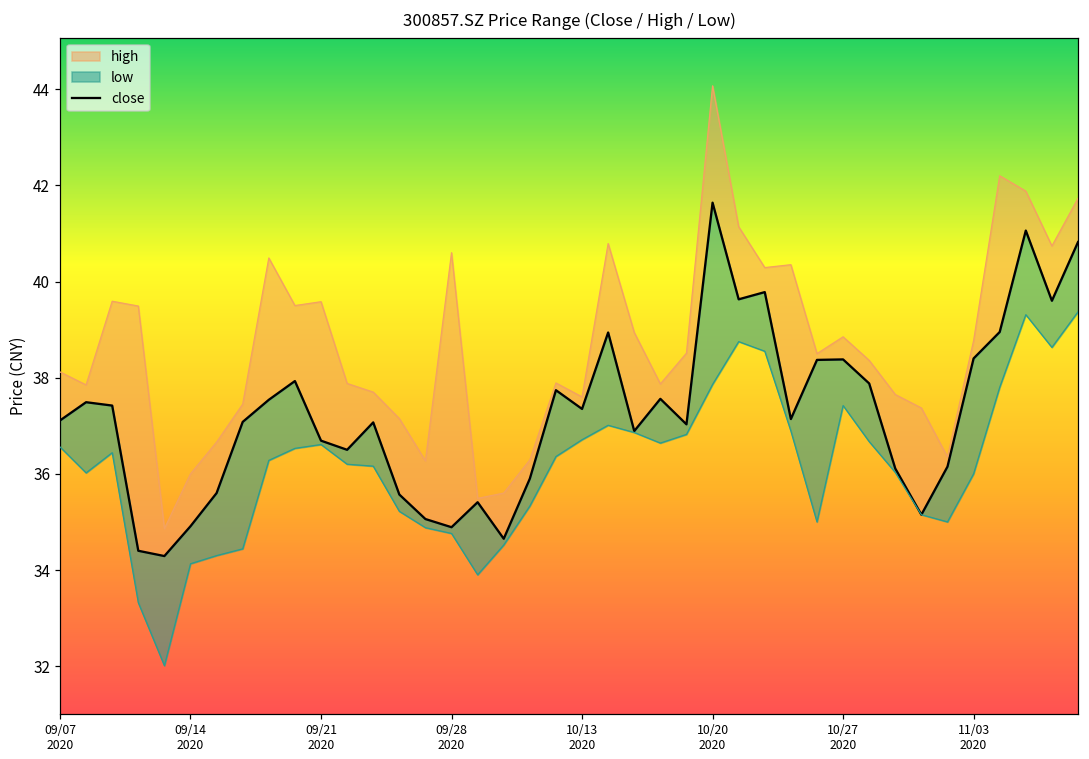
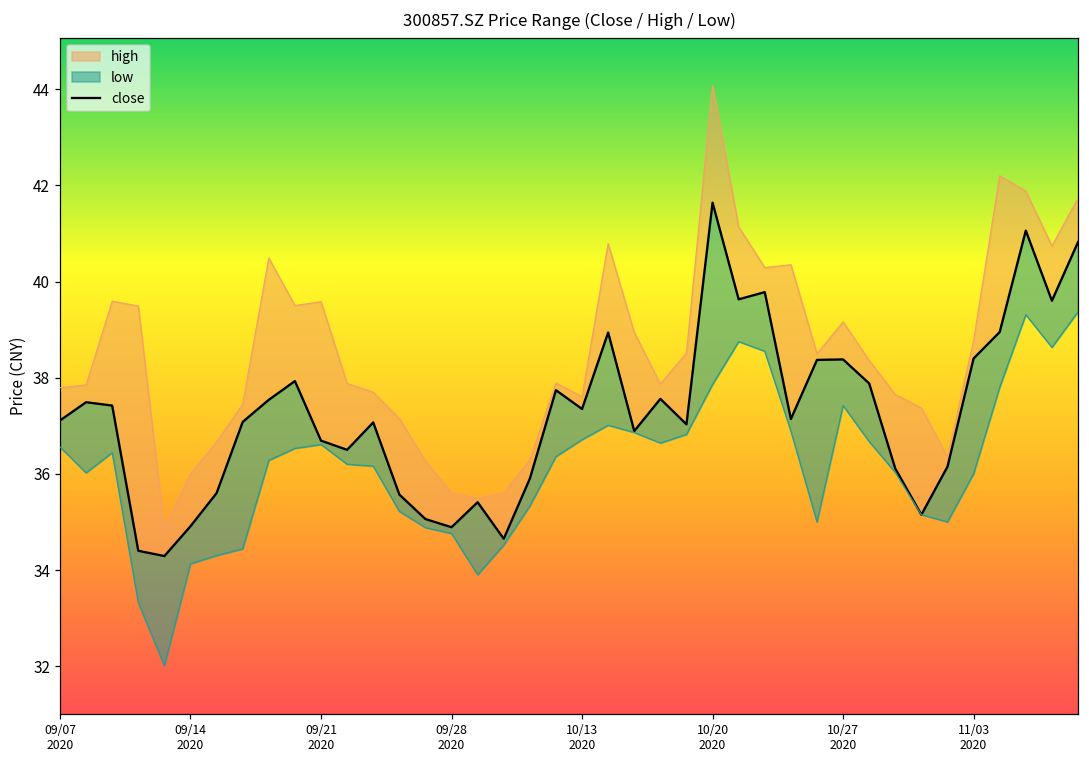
high, 09/07 2020: 38.1 -> 37.8
high, 09/28 2020: 40.6 -> 35.6
high, 10/27 2020: 38.9 -> 39.2
